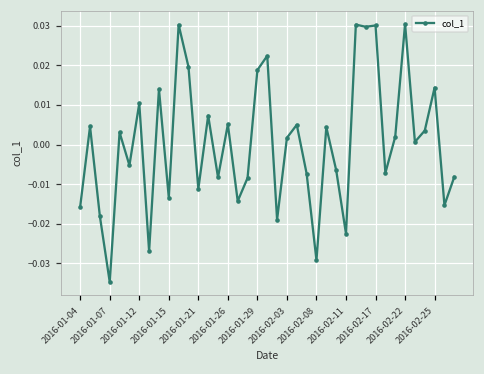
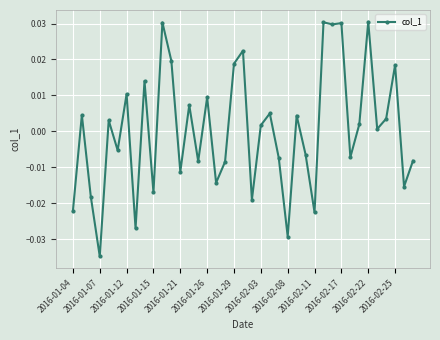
2016-01-04: -0.016 -> -0.022
2016-01-15: -0.013 -> -0.017
2016-01-26: 0.005 -> 0.009
2016-02-25: 0.014 -> 0.018
